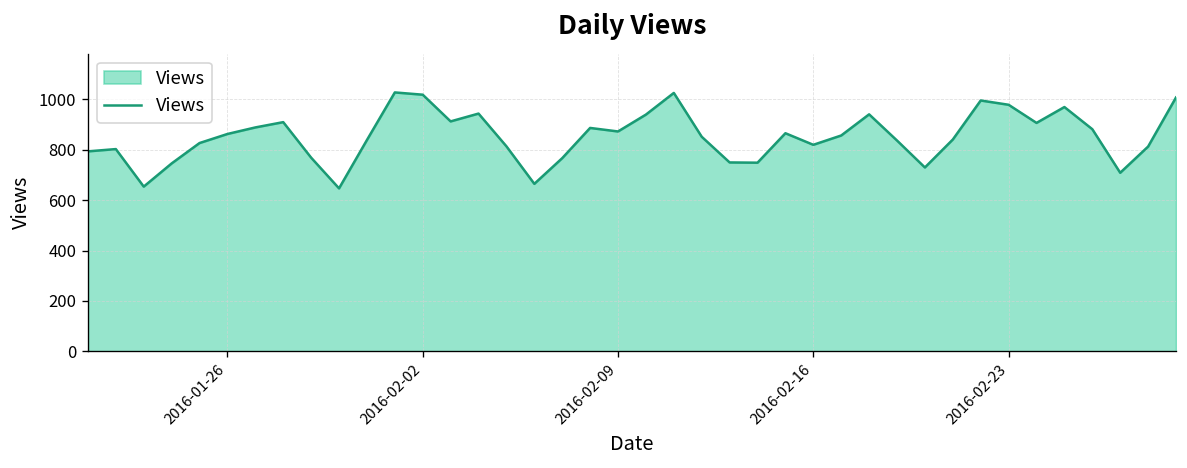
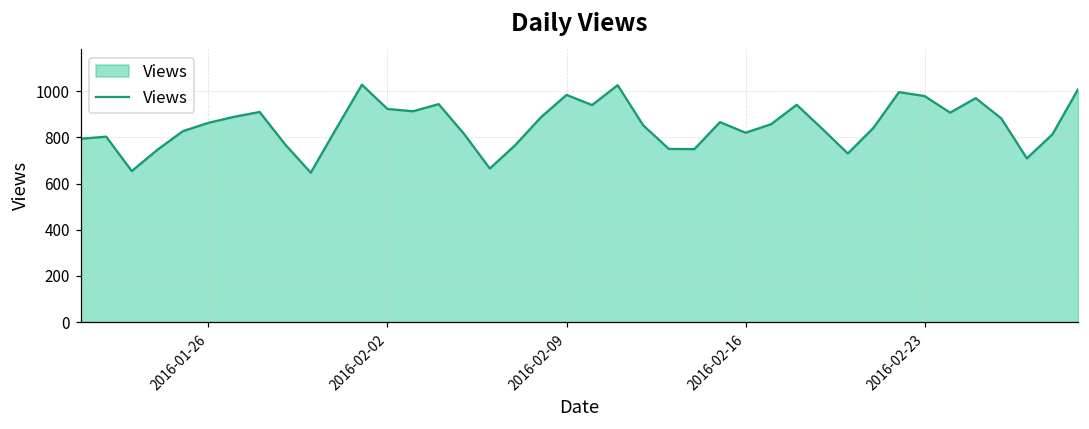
2016-02-02: 1020 -> 920
2016-02-09: 870 -> 980
